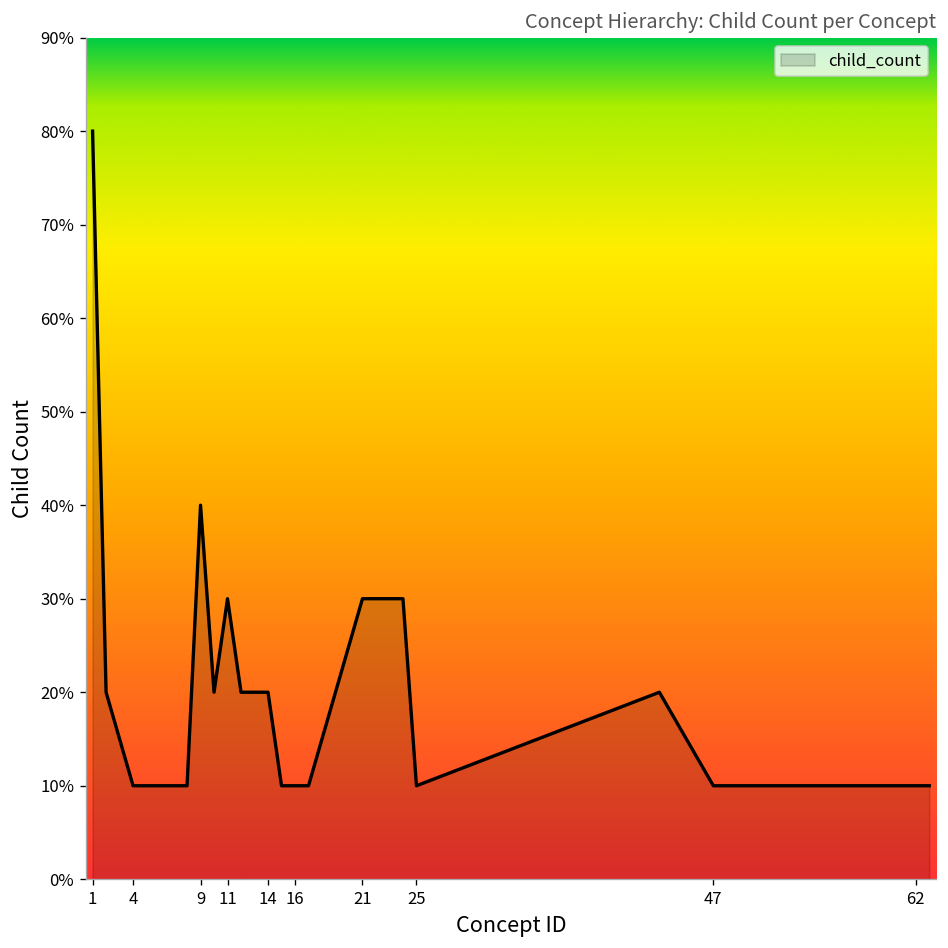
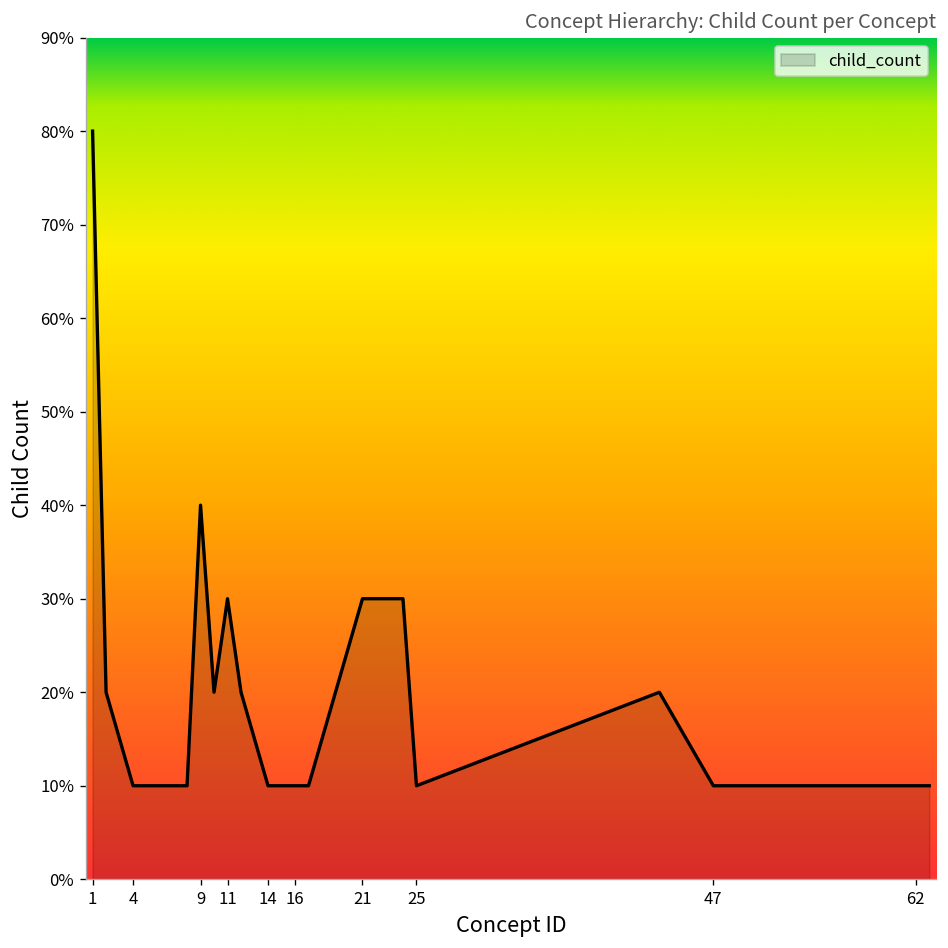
14: 20% -> 10%
